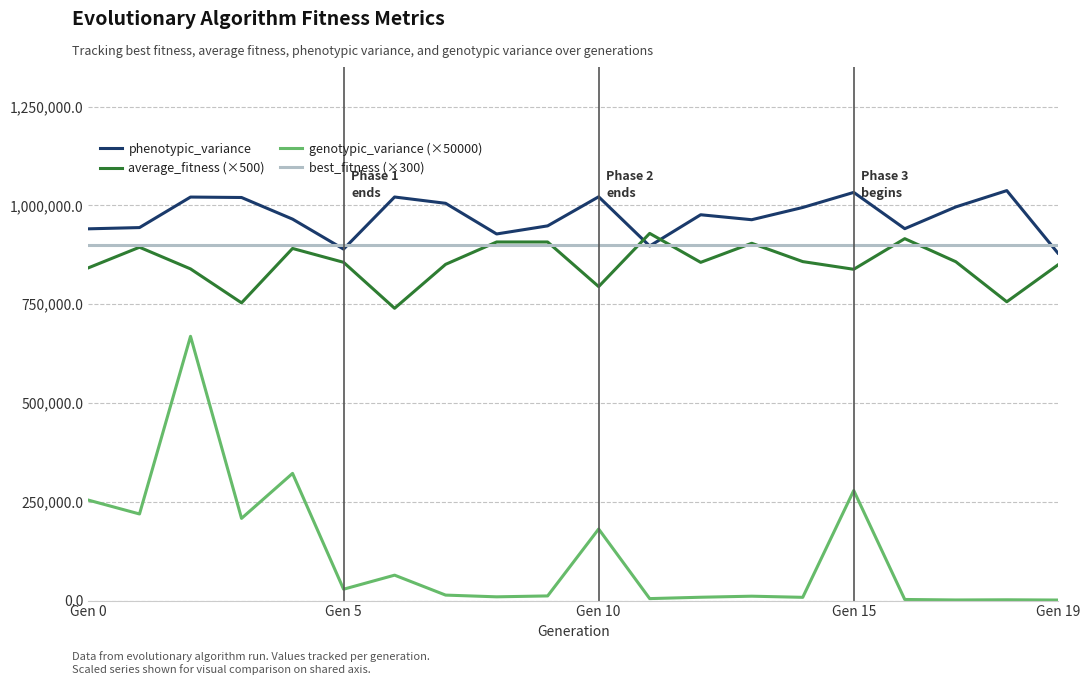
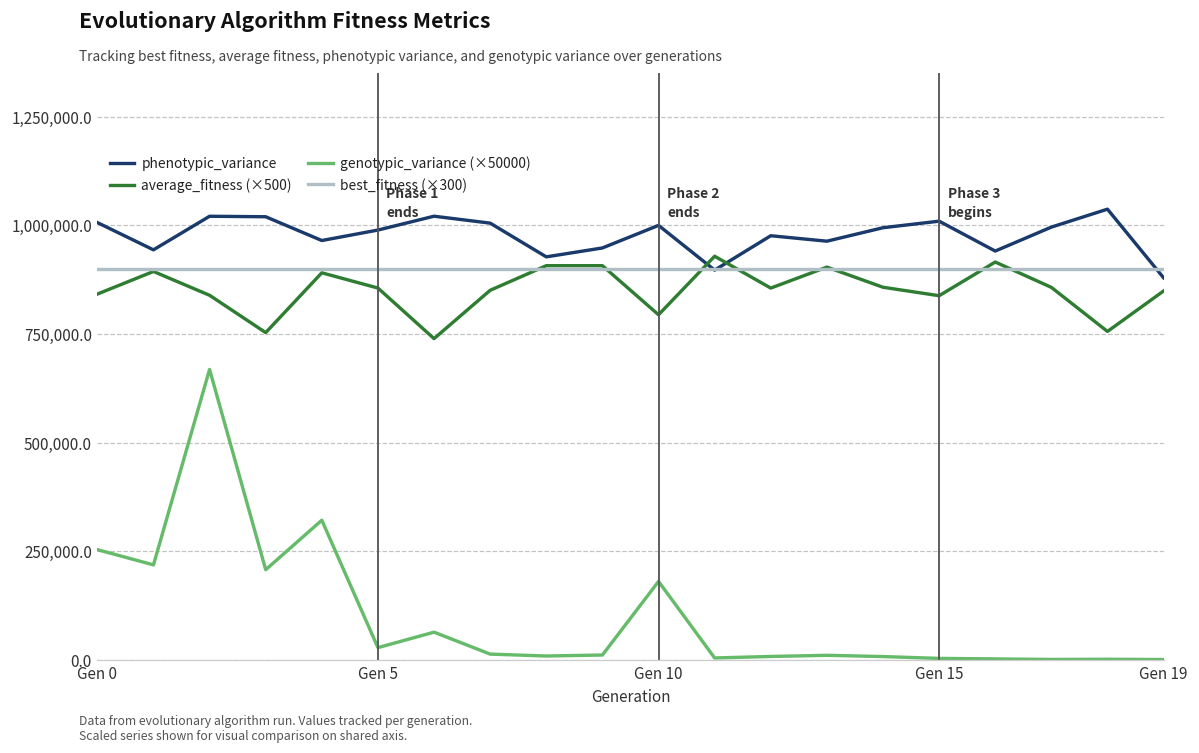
phenotypic_variance, Gen 0: 940,000 -> 1,010,000
phenotypic_variance, Gen 5: 890,000 -> 990,000
phenotypic_variance, Gen 10: 1,020,000 -> 1,000,000
phenotypic_variance, Gen 15: 1,030,000 -> 1,010,000
genotypic_variance (×50000), Gen 15: 280,000 -> 0
